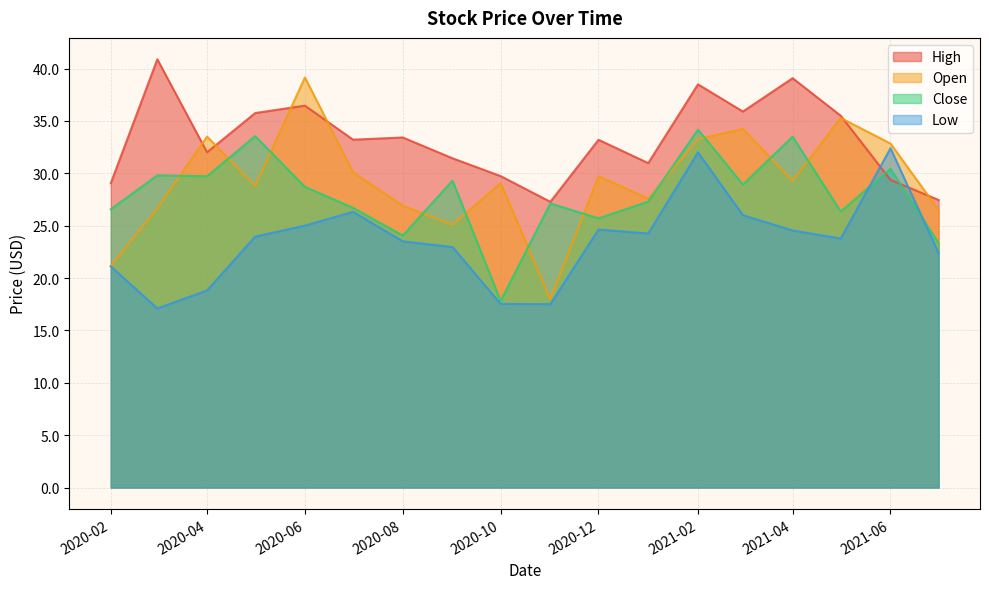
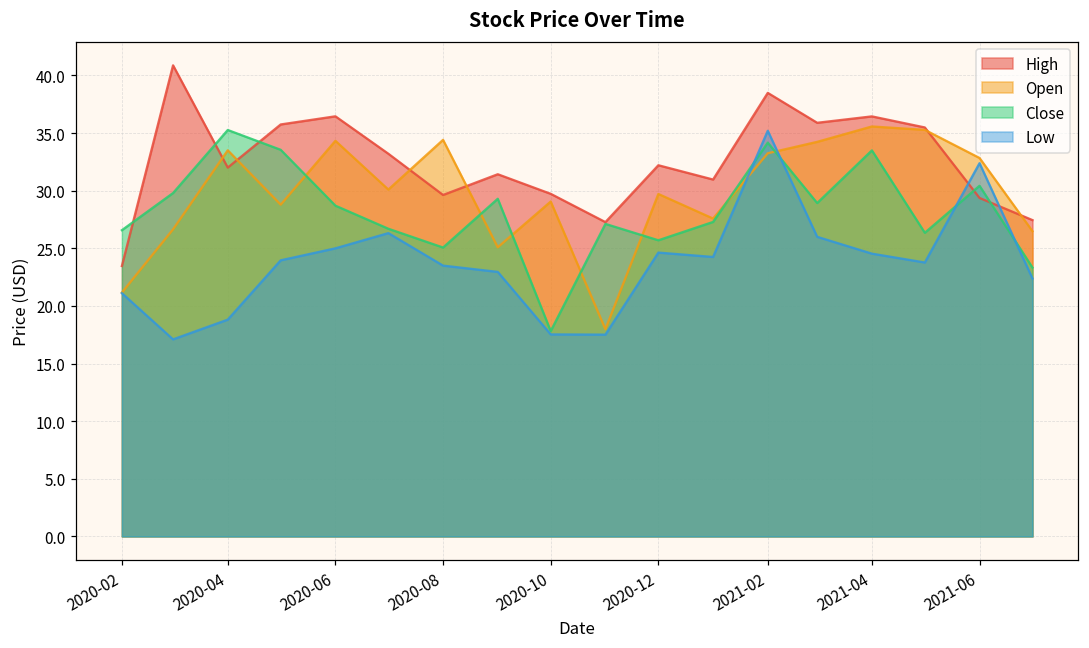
High, 2020-02: 29.1 -> 23.5
Close, 2020-04: 29.7 -> 35.3
Open, 2020-06: 39.2 -> 34.3
High, 2020-08: 33.4 -> 29.6
Open, 2020-08: 26.9 -> 34.4
Close, 2020-08: 24.1 -> 25.1
High, 2020-12: 33.2 -> 32.2
Low, 2021-02: 32.0 -> 35.2
High, 2021-04: 39.1 -> 36.5
Open, 2021-04: 29.3 -> 35.6
